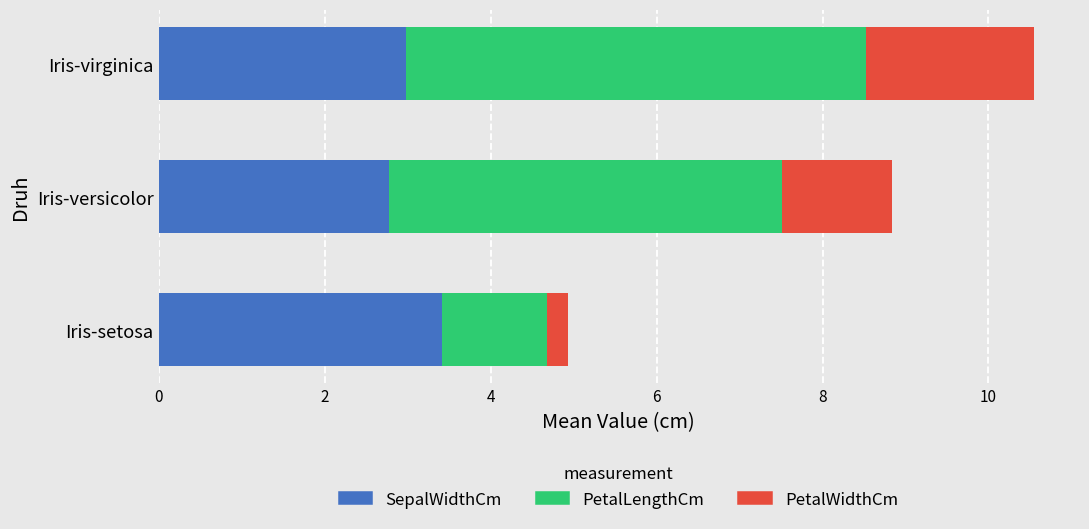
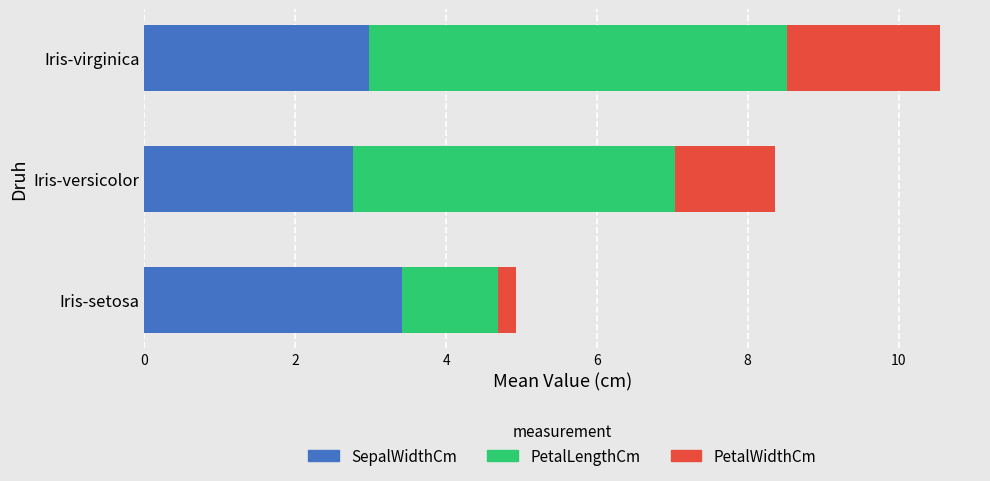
PetalLengthCm, Iris-versicolor: 4.7 -> 4.3
